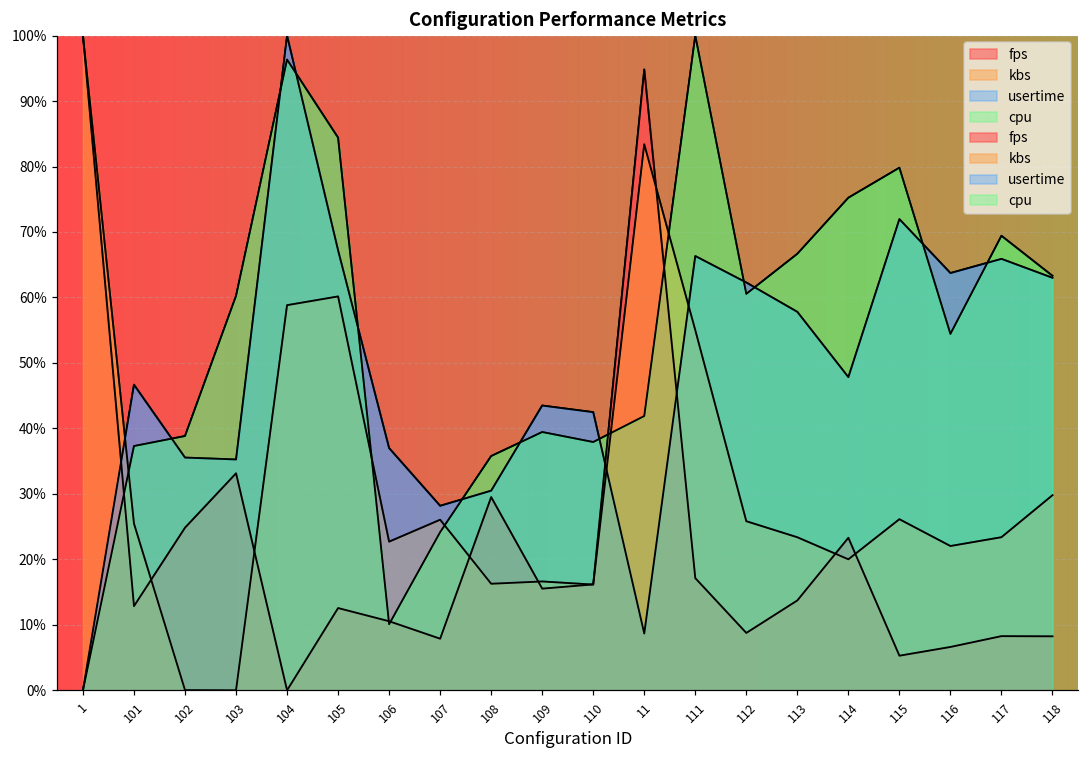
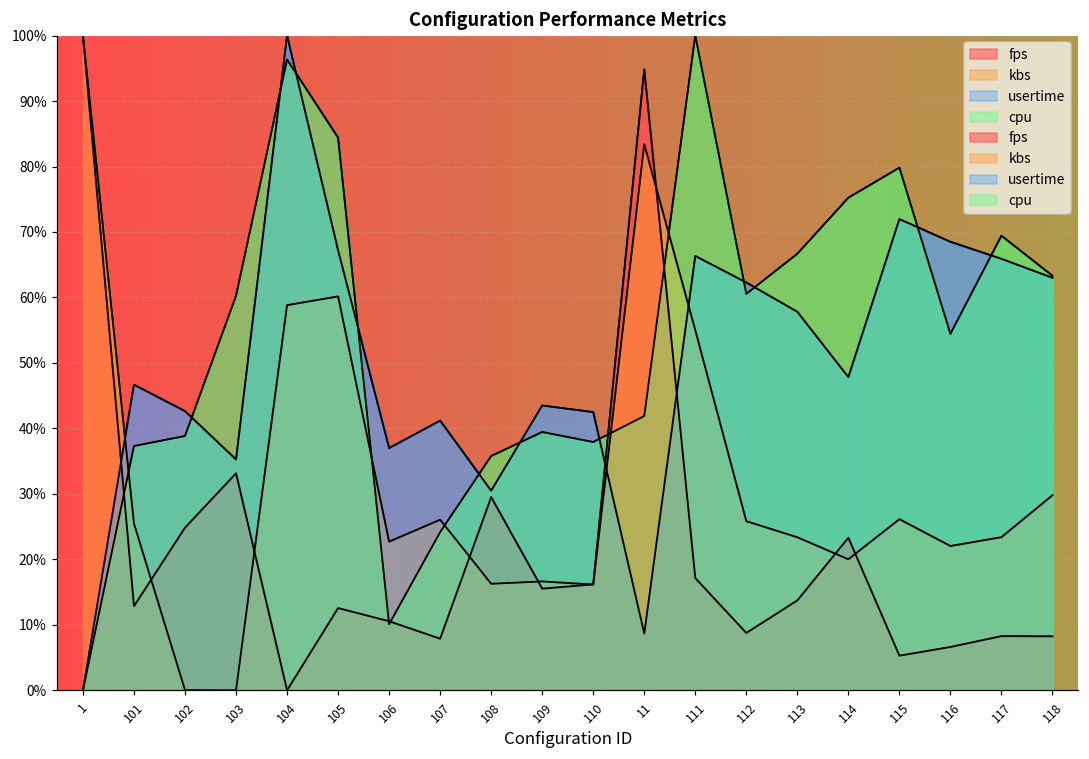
usertime, 102: 36% -> 43%
usertime, 107: 28% -> 41%
usertime, 116: 64% -> 68%
